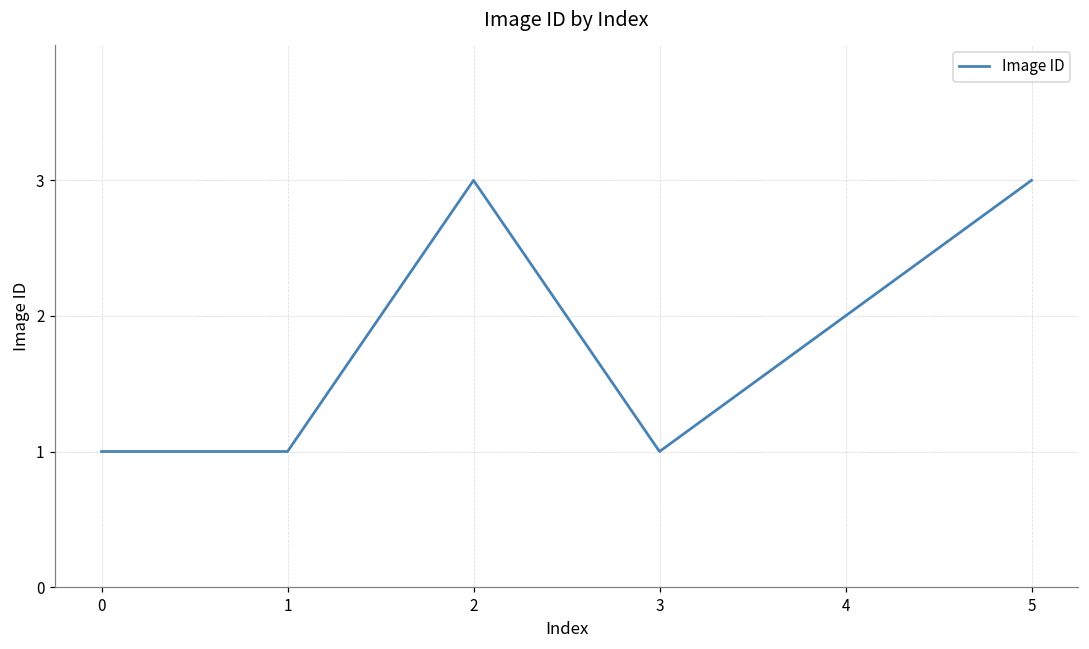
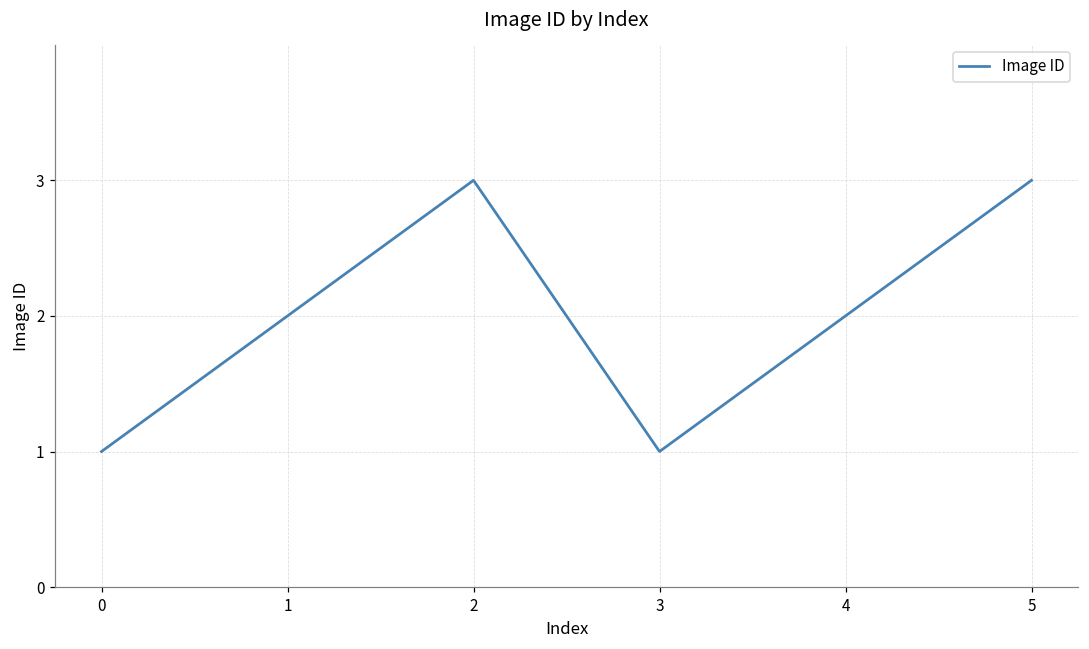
1: 1 -> 2
